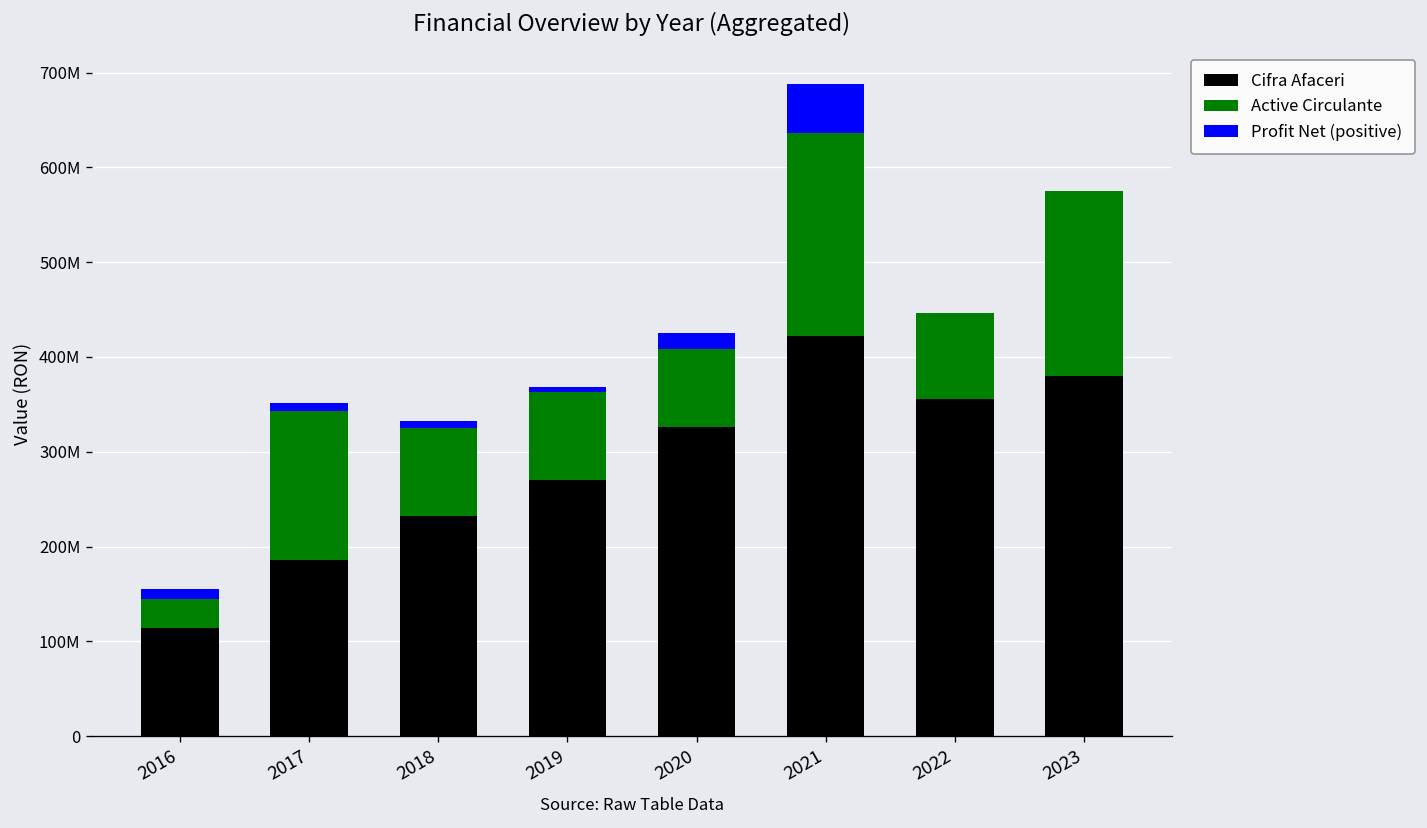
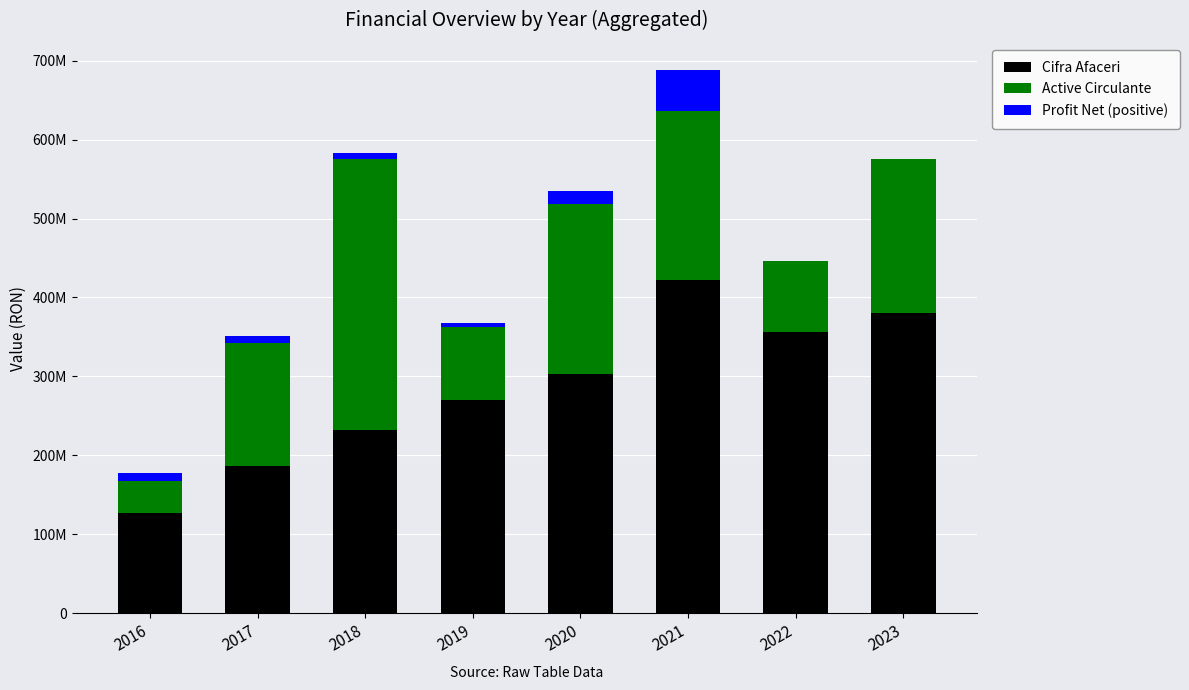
Cifra Afaceri, 2016: 110000000 -> 130000000
Active Circulante, 2016: 30000000 -> 40000000
Active Circulante, 2018: 90000000 -> 340000000
Cifra Afaceri, 2020: 330000000 -> 300000000
Active Circulante, 2020: 80000000 -> 220000000
